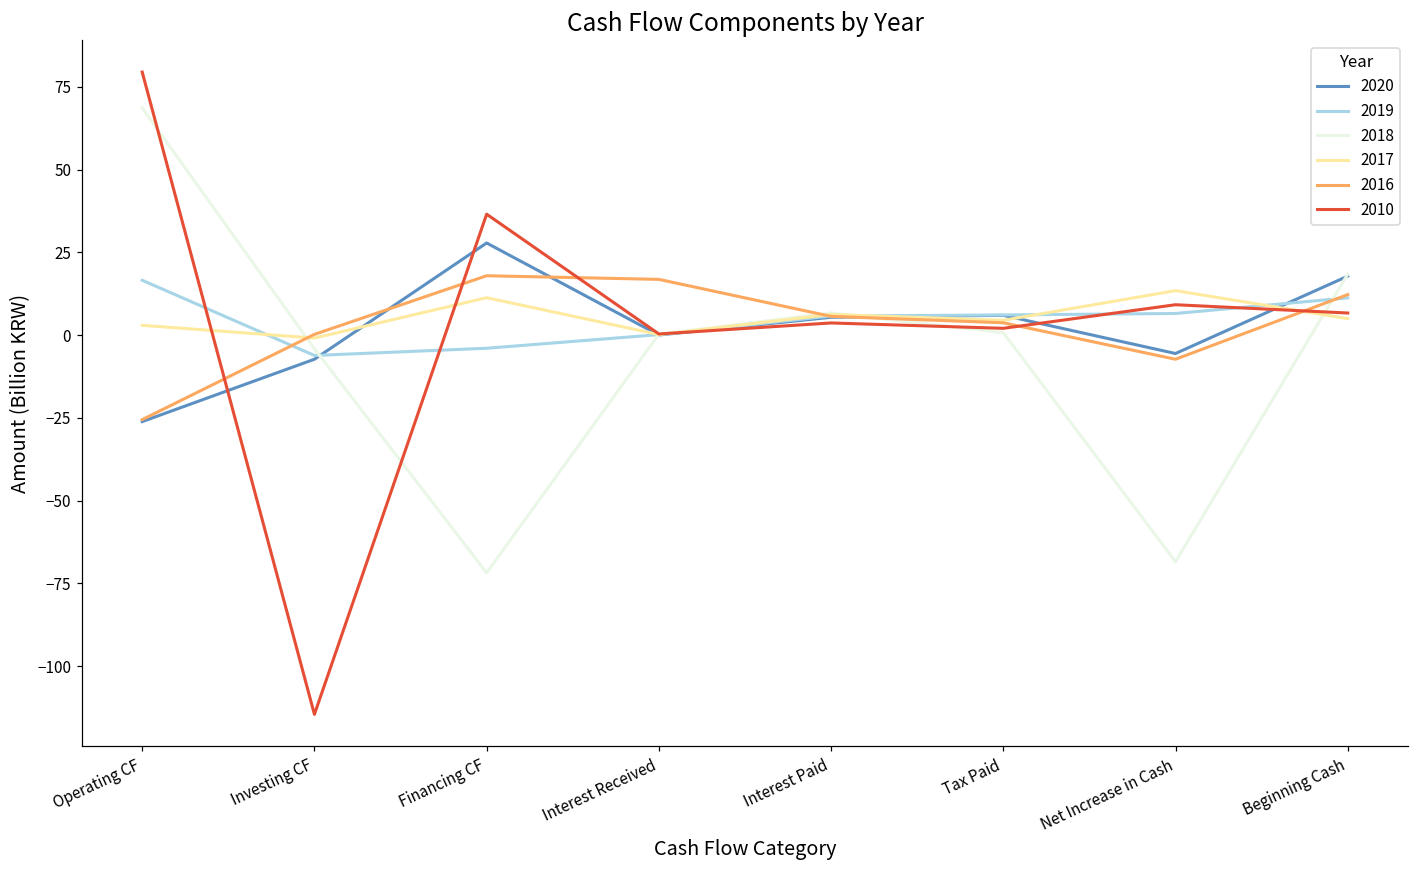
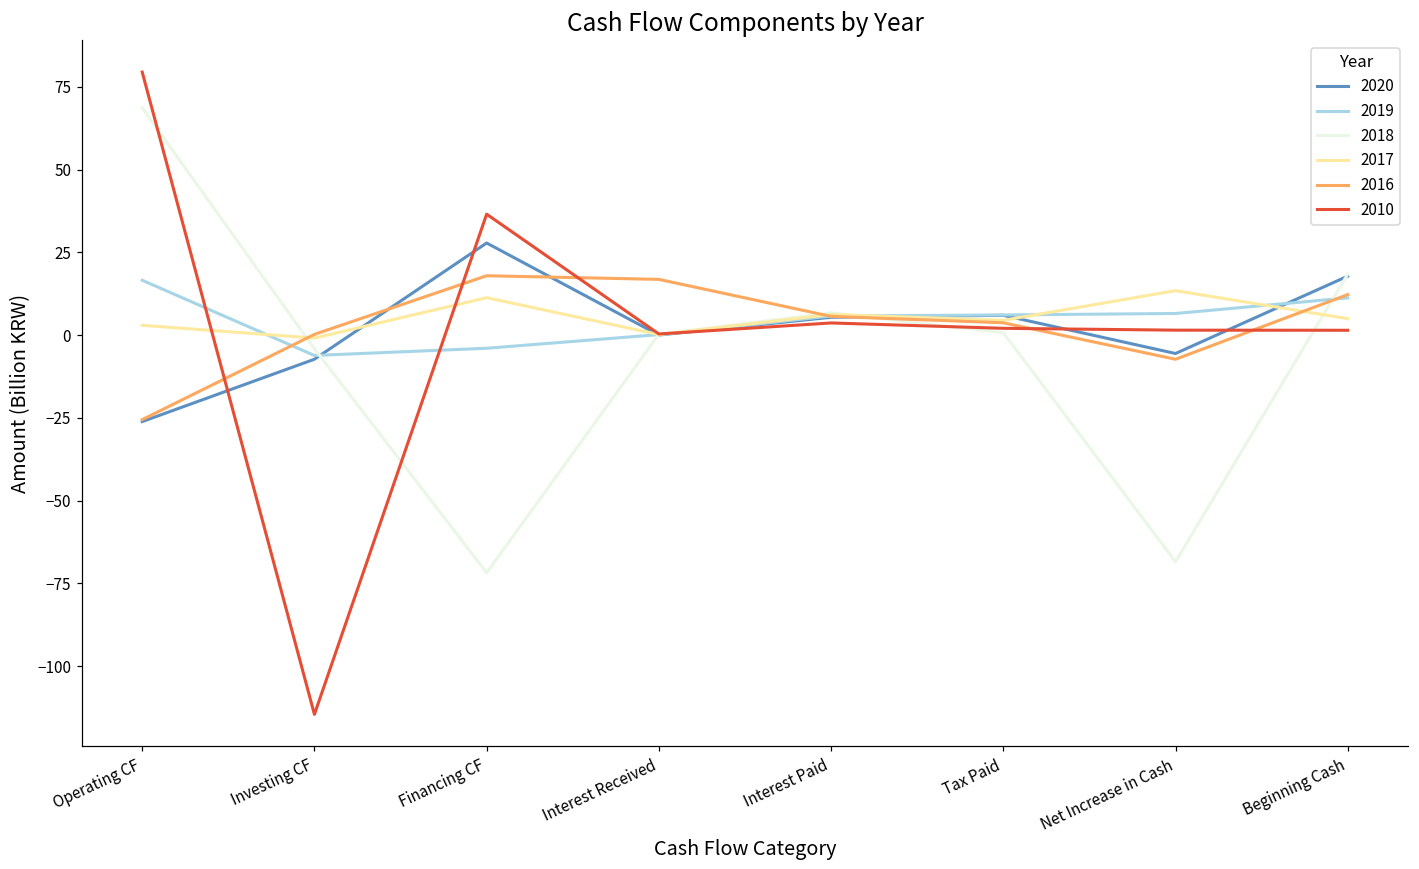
2010, Net Increase in Cash: 9 -> 2
2010, Beginning Cash: 7 -> 1
